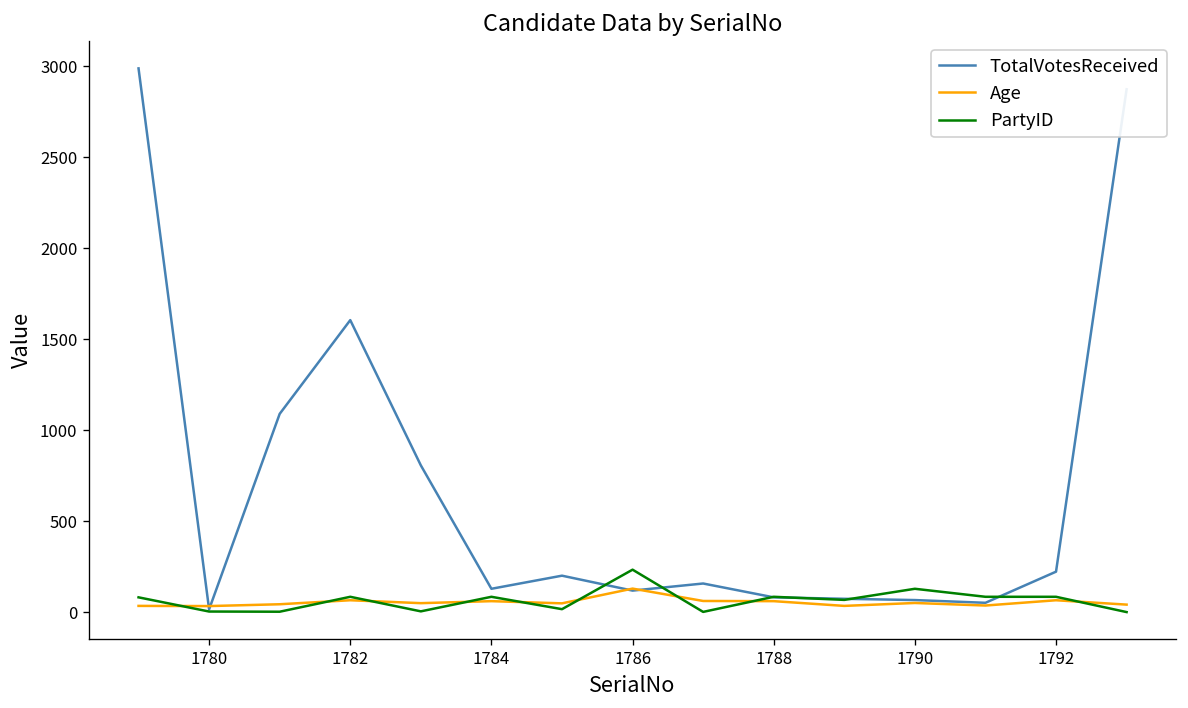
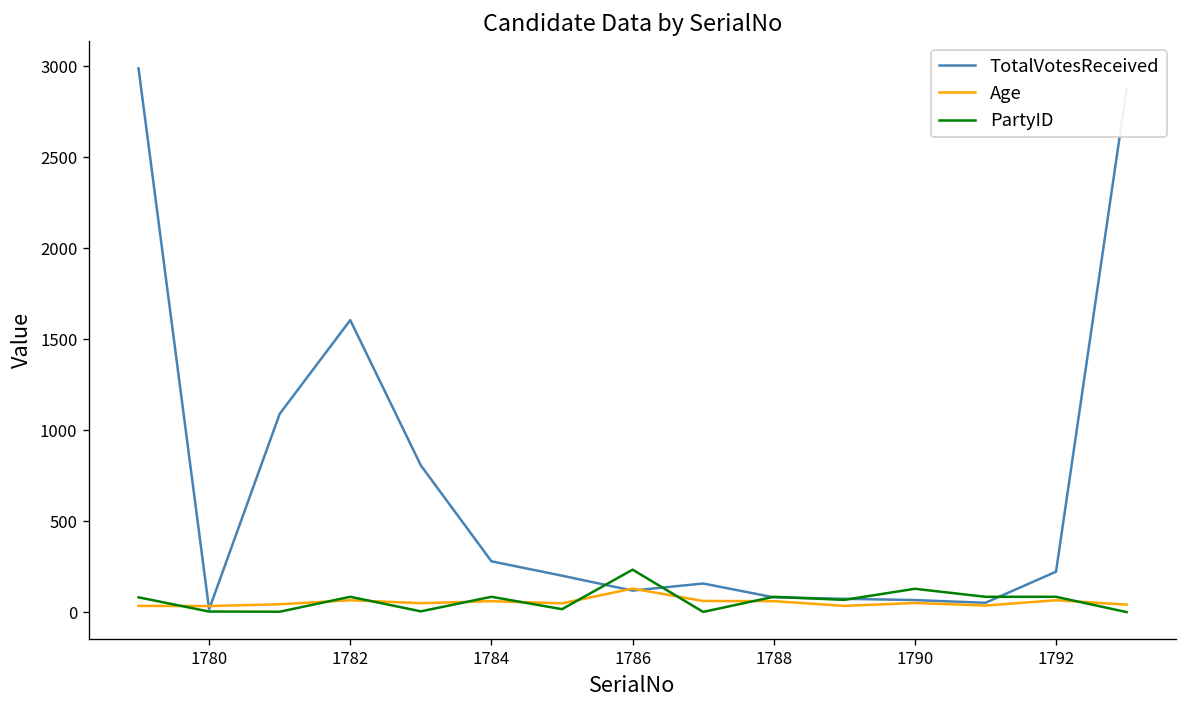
TotalVotesReceived, 1784: 130 -> 280
